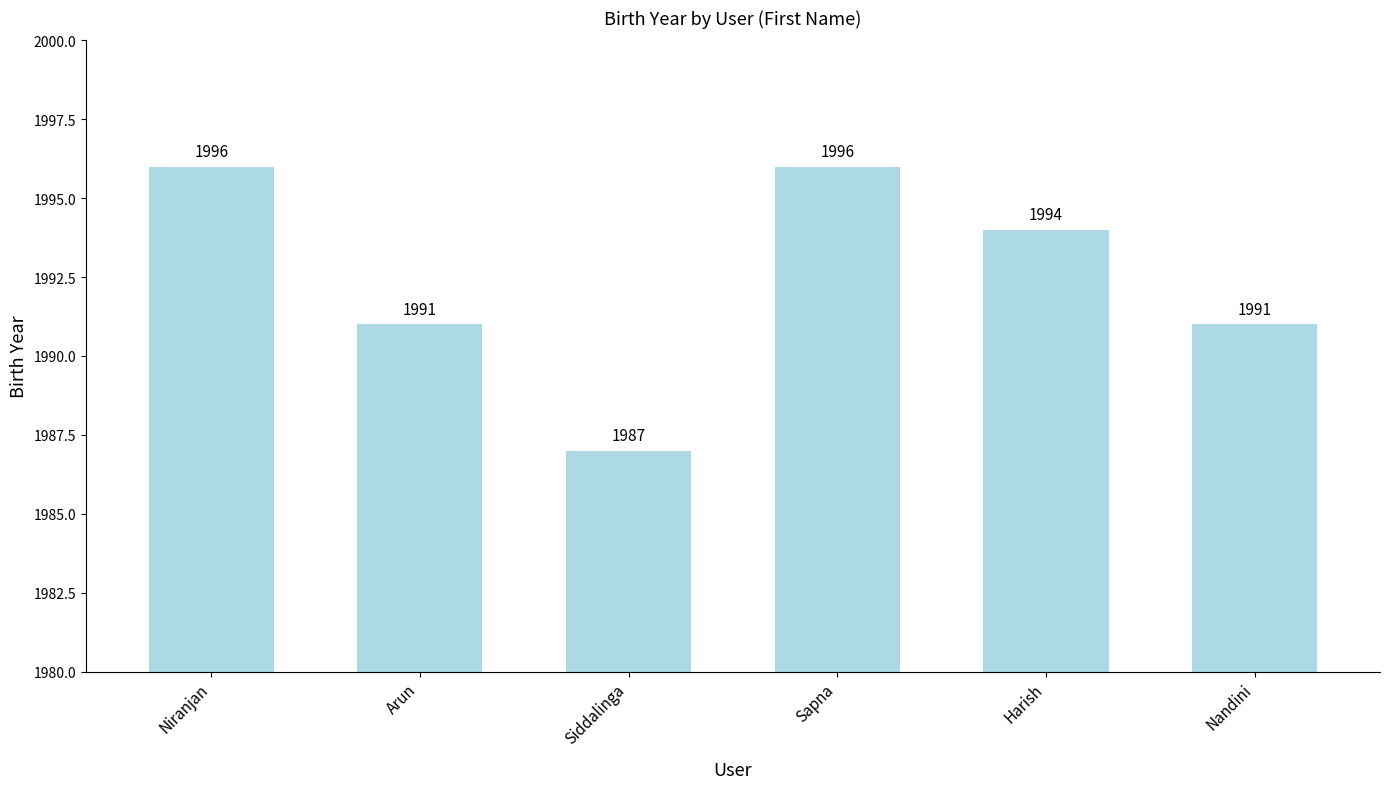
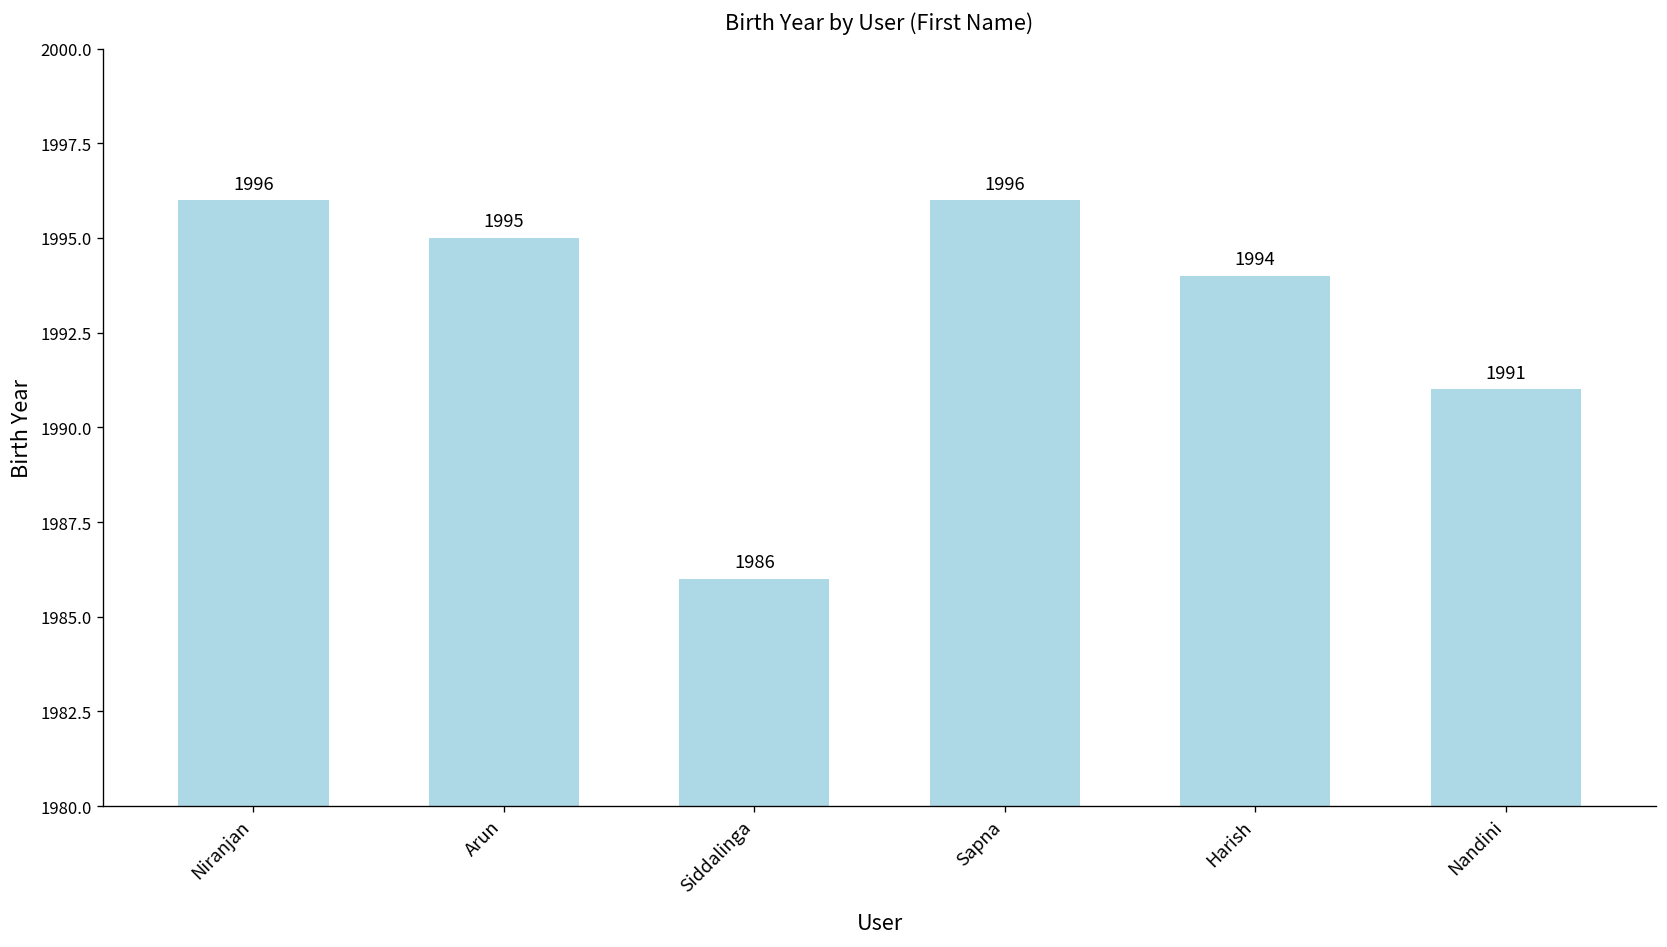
Arun: 1991 -> 1995
Siddalinga: 1987 -> 1986
